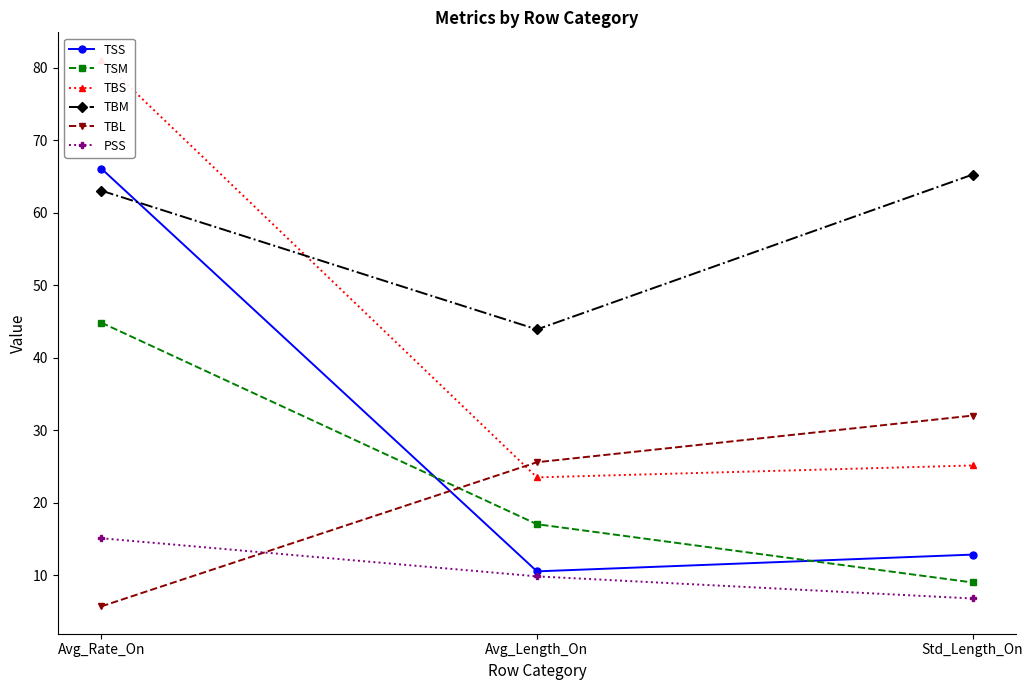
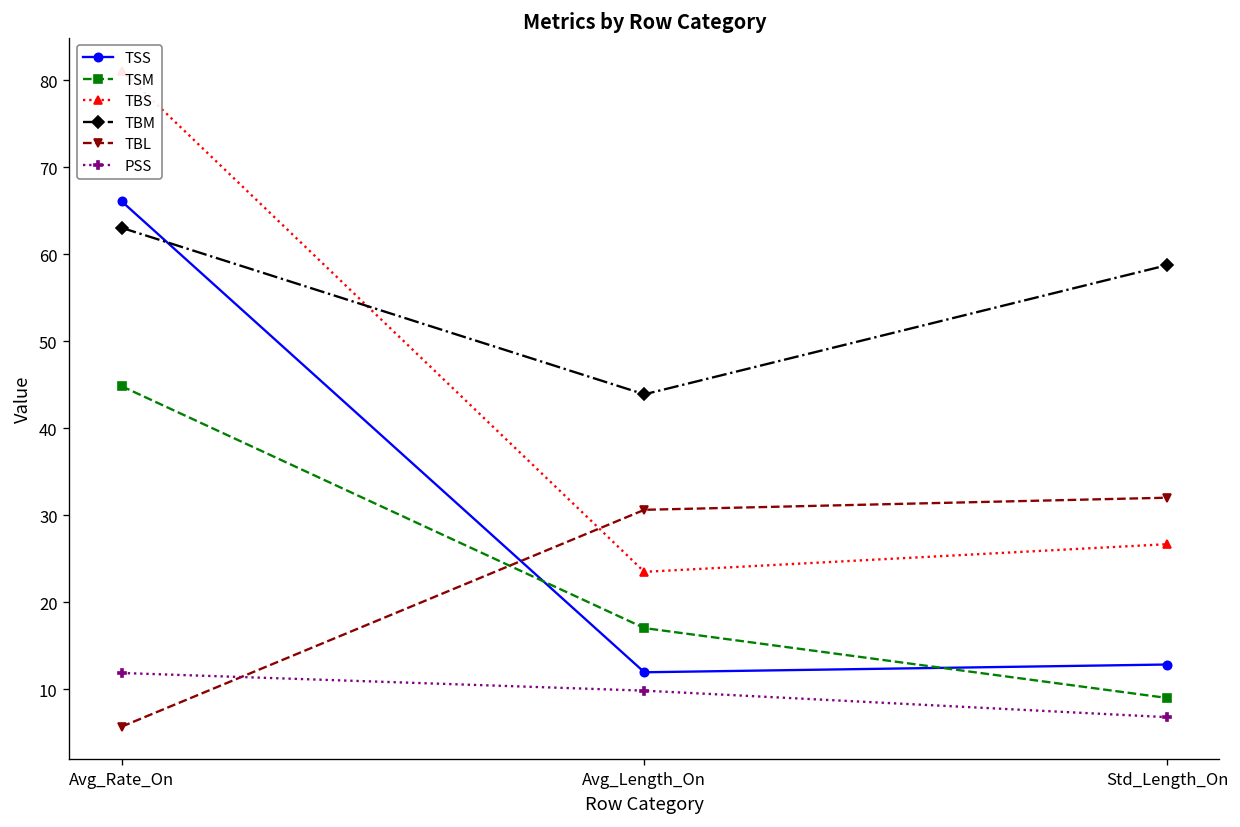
PSS, Avg_Rate_On: 15 -> 12
TSS, Avg_Length_On: 11 -> 12
TBL, Avg_Length_On: 26 -> 31
TBS, Std_Length_On: 25 -> 27
TBM, Std_Length_On: 65 -> 59
